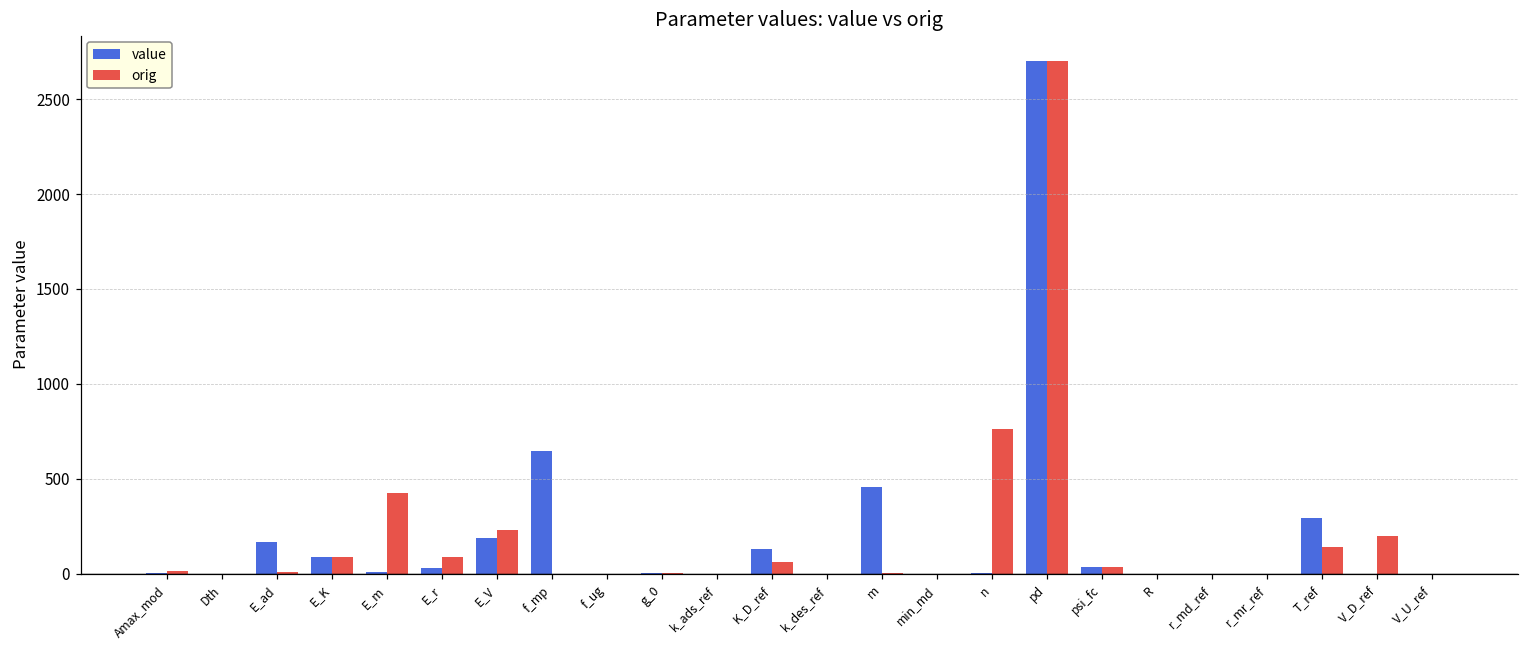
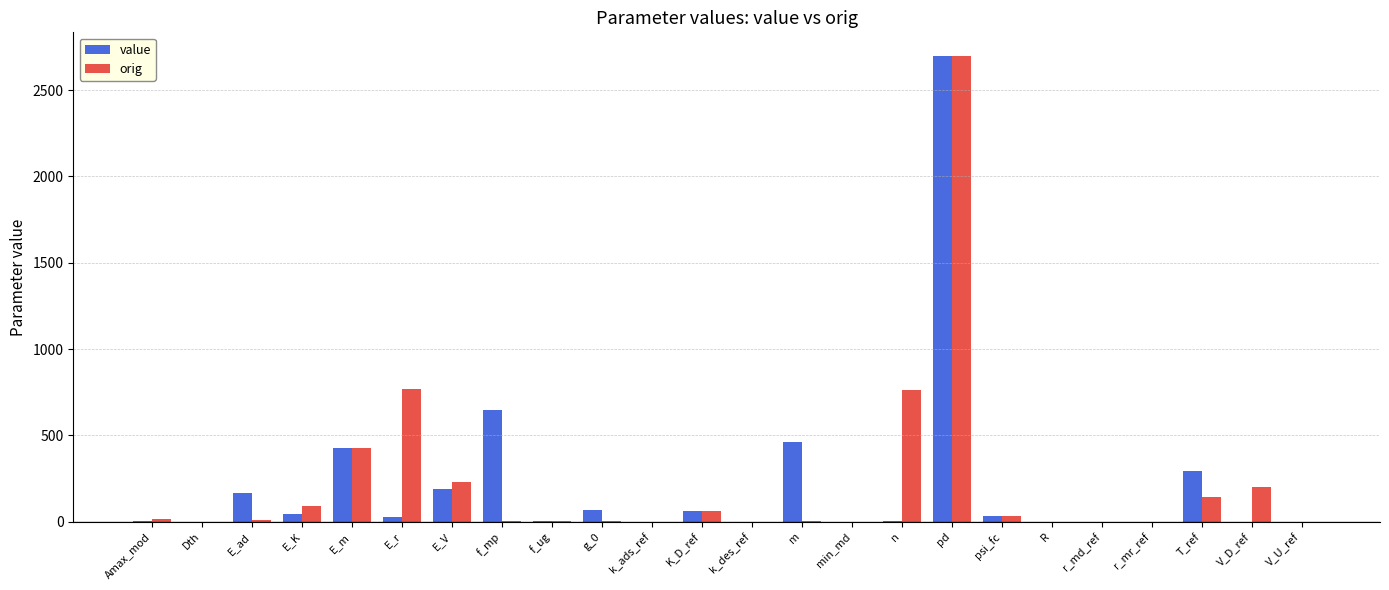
value, E_K: 90 -> 40
value, E_m: 10 -> 430
orig, E_r: 90 -> 770
value, g_0: 0 -> 70
value, K_D_ref: 130 -> 60
